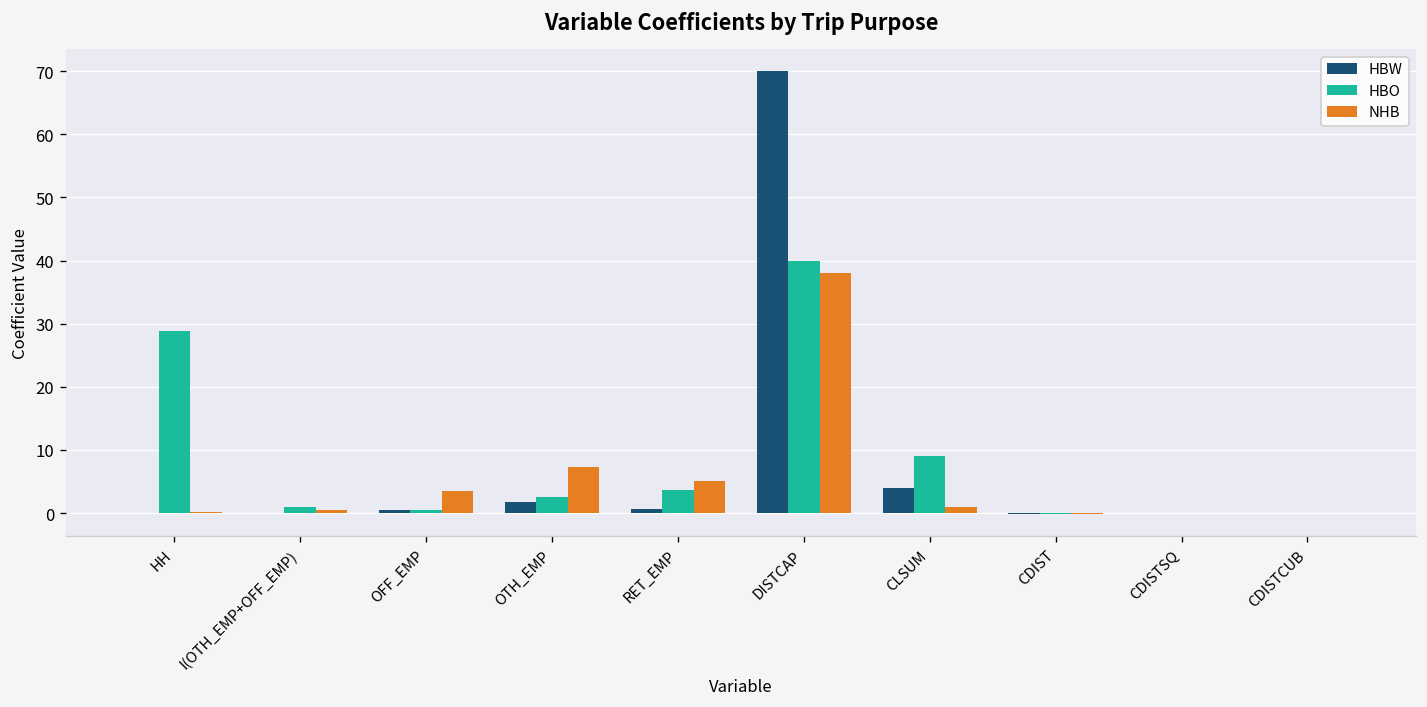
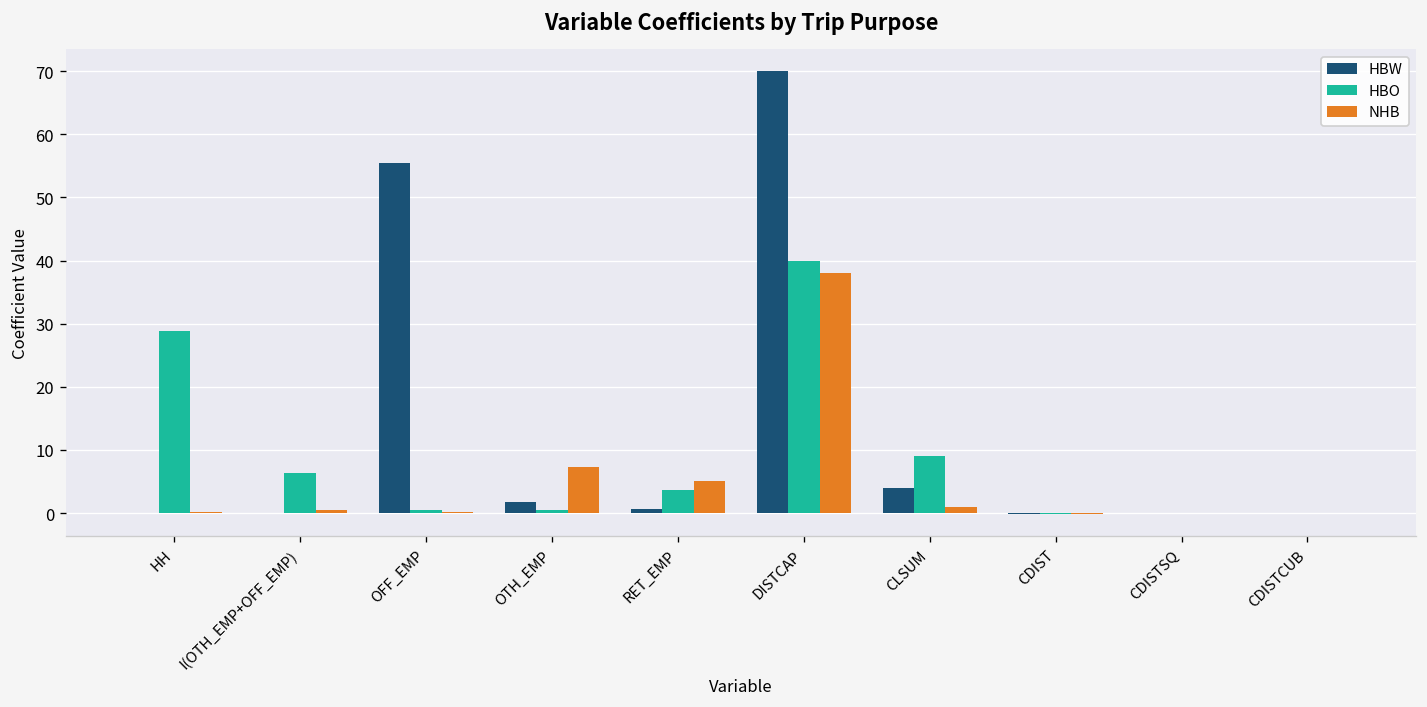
HBO, I(OTH_EMP+OFF_EMP): 1 -> 6
HBW, OFF_EMP: 0 -> 55
NHB, OFF_EMP: 4 -> 0
HBO, OTH_EMP: 3 -> 0
